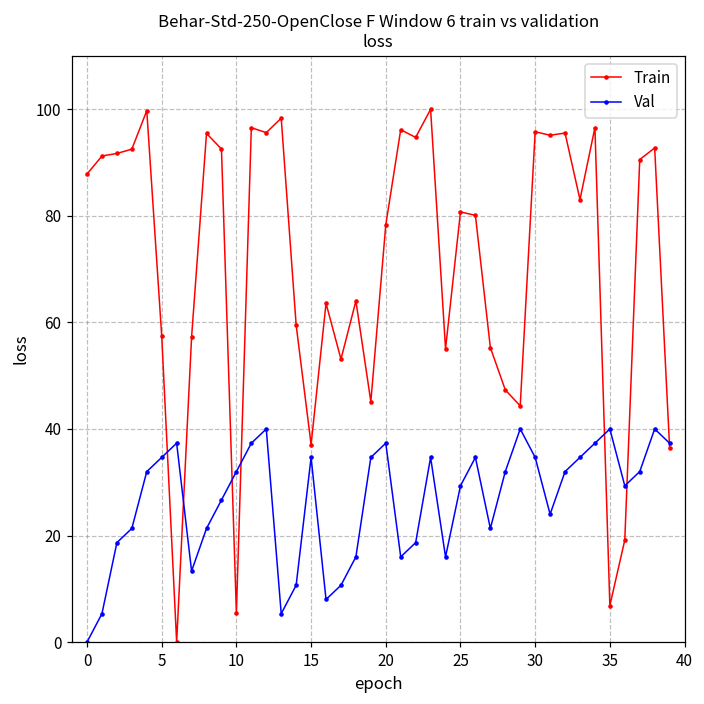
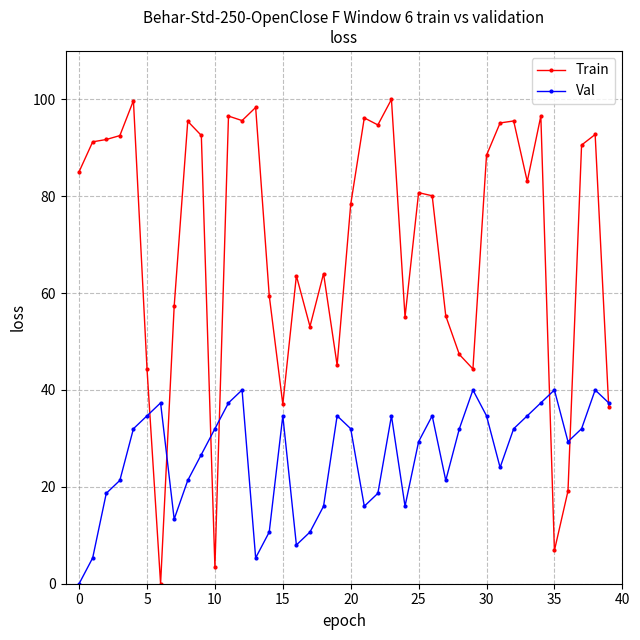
Train, 0: 88 -> 85
Train, 5: 57 -> 44
Train, 10: 5 -> 3
Val, 20: 37 -> 32
Train, 30: 96 -> 88
